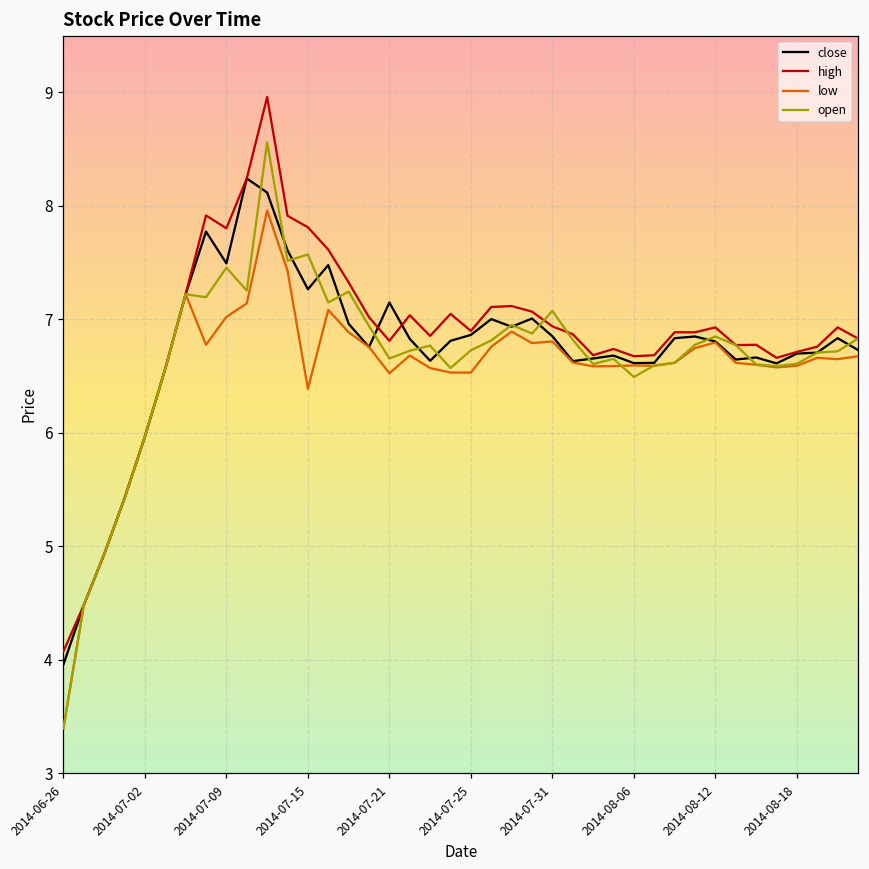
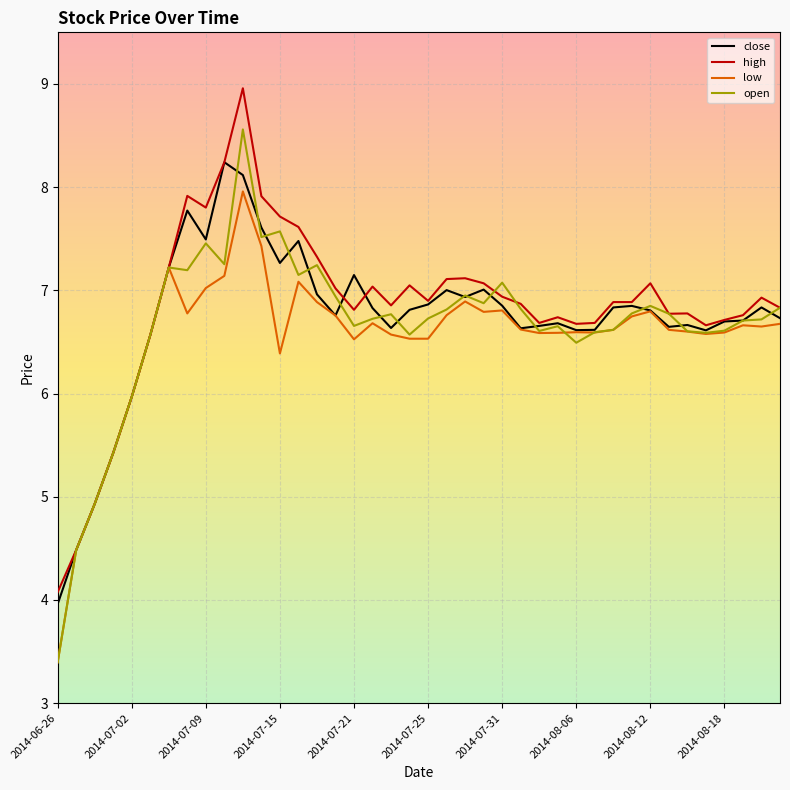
high, 2014-07-15: 7.81 -> 7.72
high, 2014-08-12: 6.93 -> 7.07
